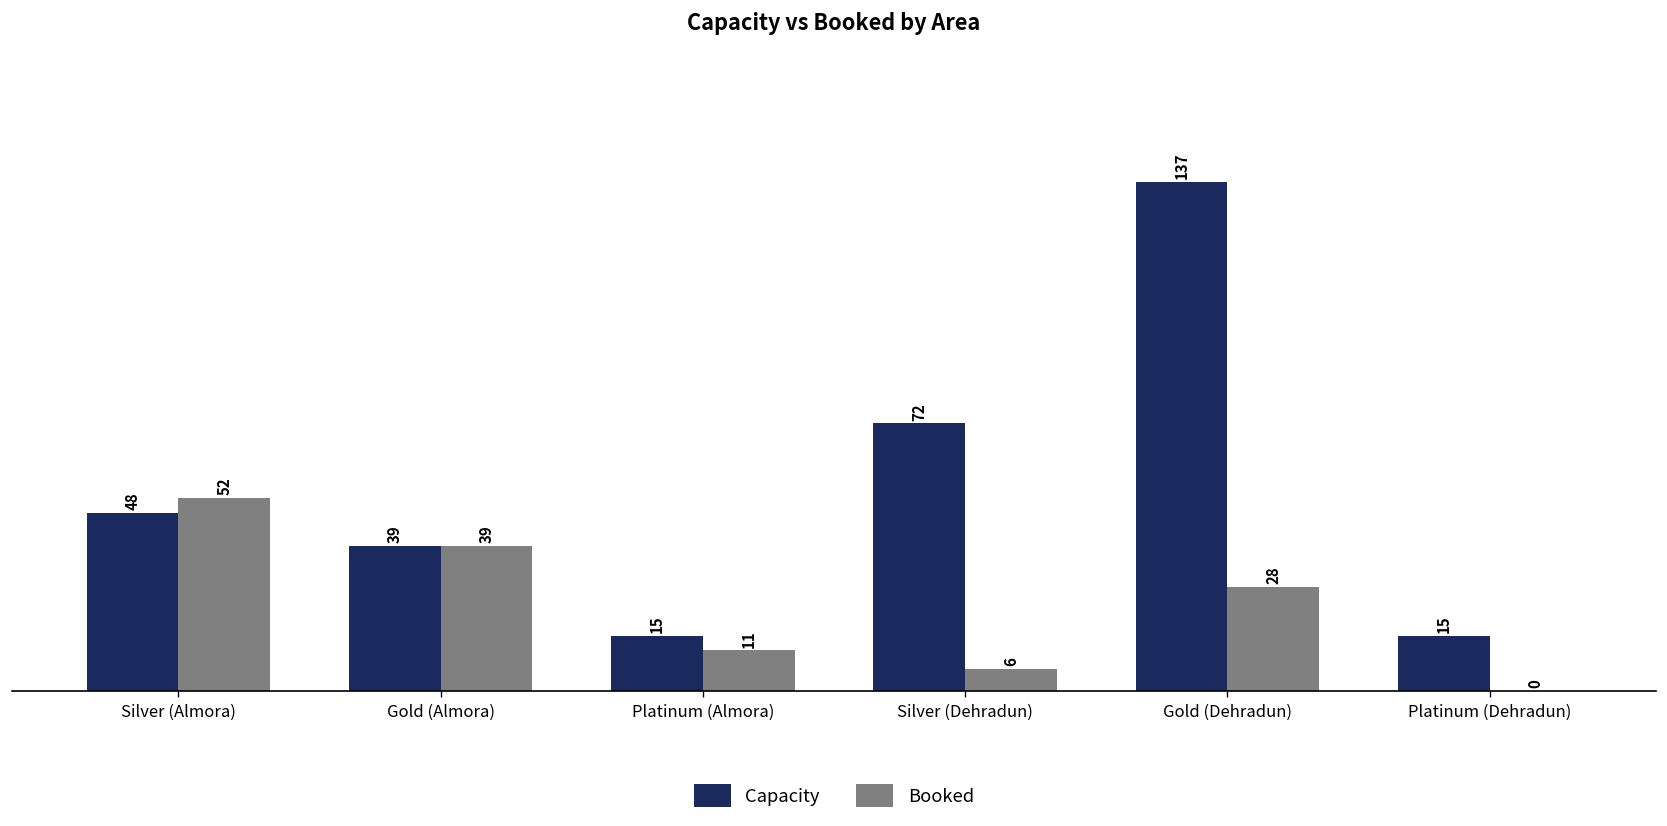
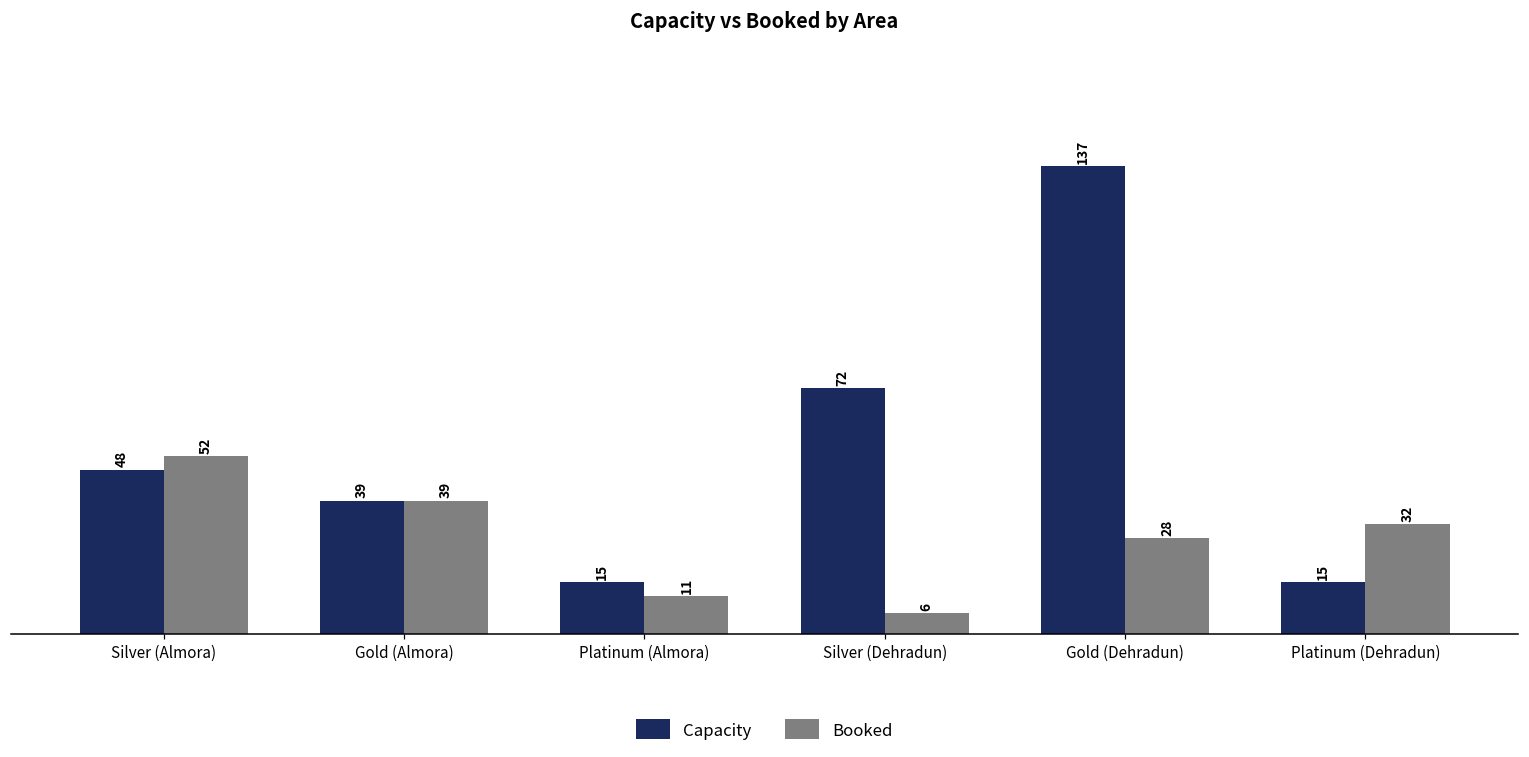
Booked, Platinum (Dehradun): 0 -> 32
